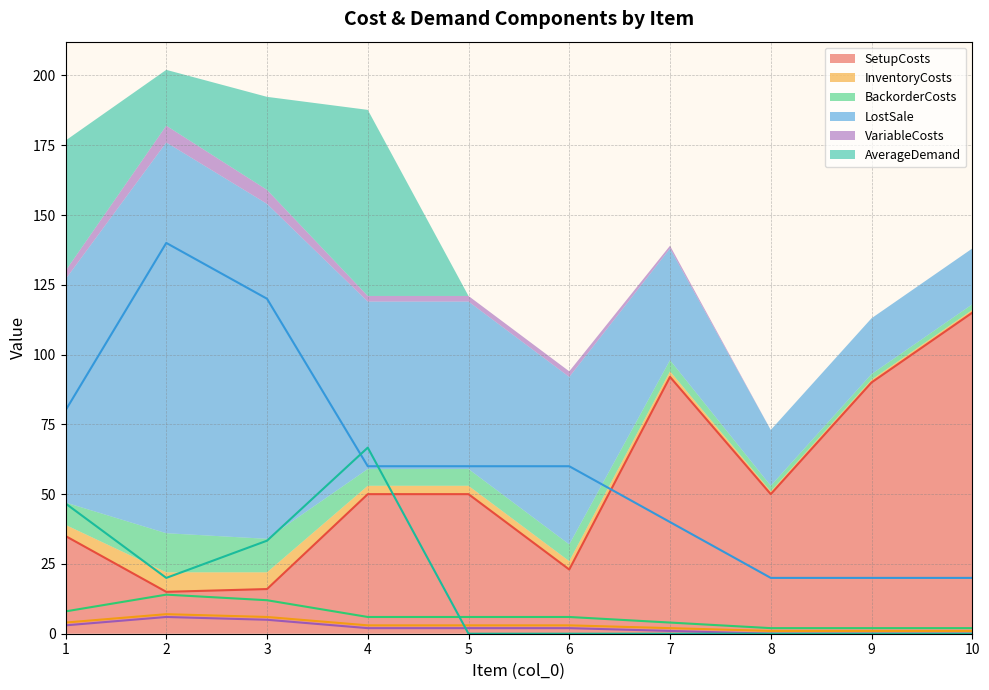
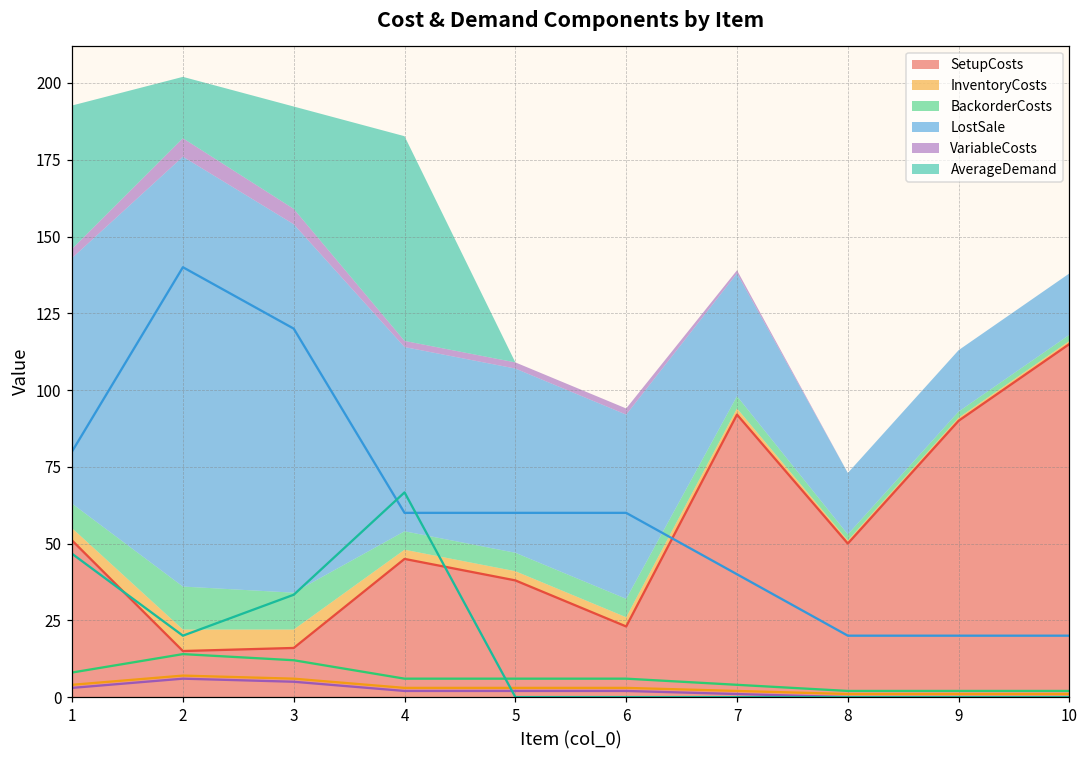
SetupCosts, 1: 35 -> 51
SetupCosts, 4: 50 -> 45
SetupCosts, 5: 50 -> 38
